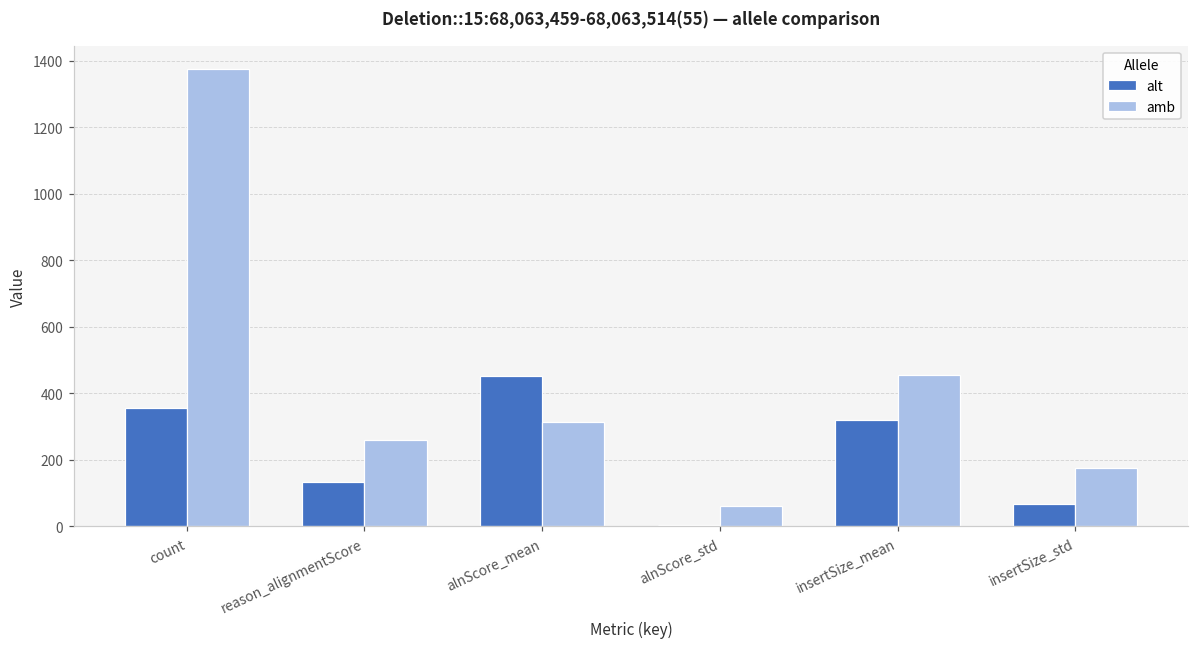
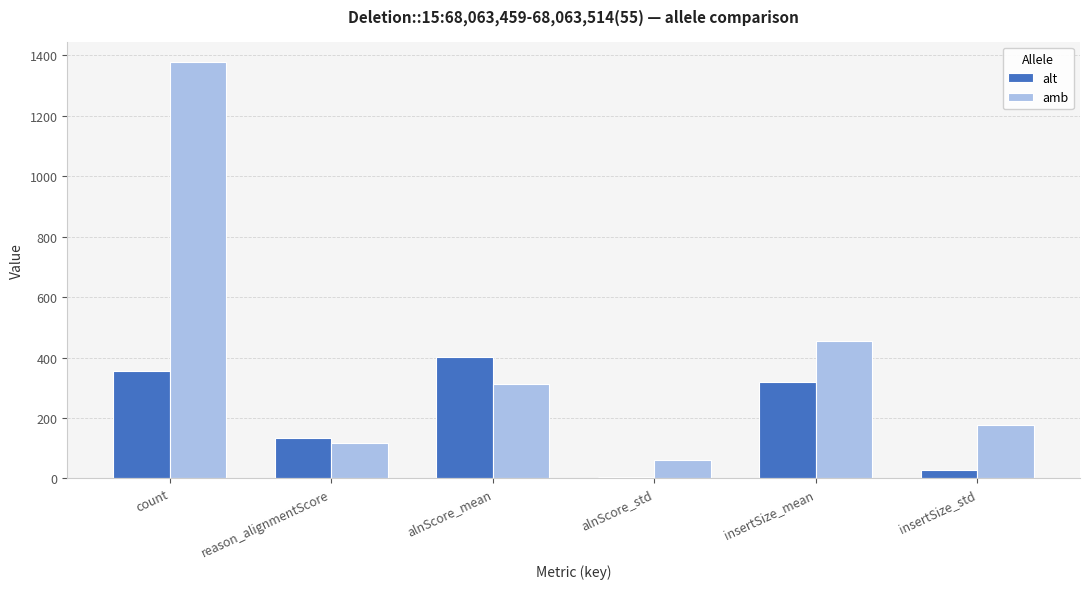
amb, reason_alignmentScore: 260 -> 120
alt, alnScore_mean: 450 -> 400
alt, insertSize_std: 70 -> 30
